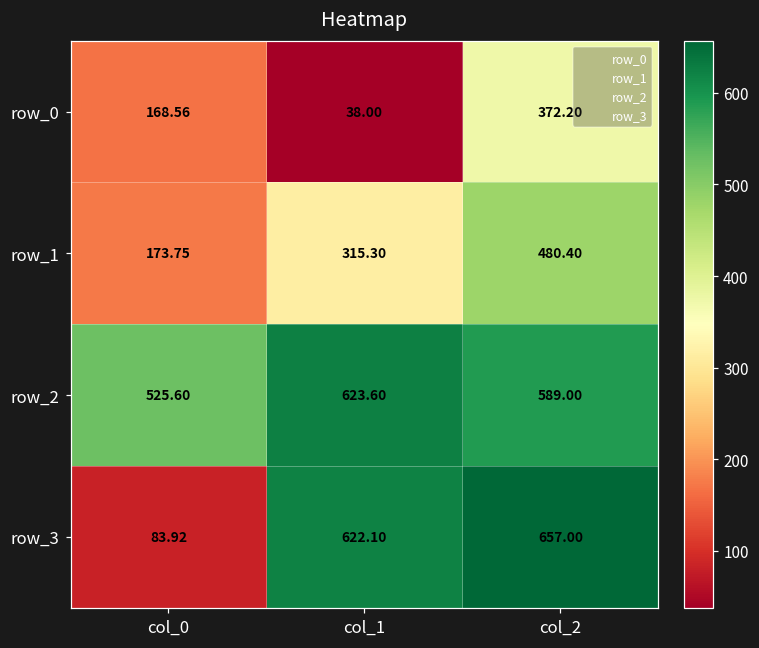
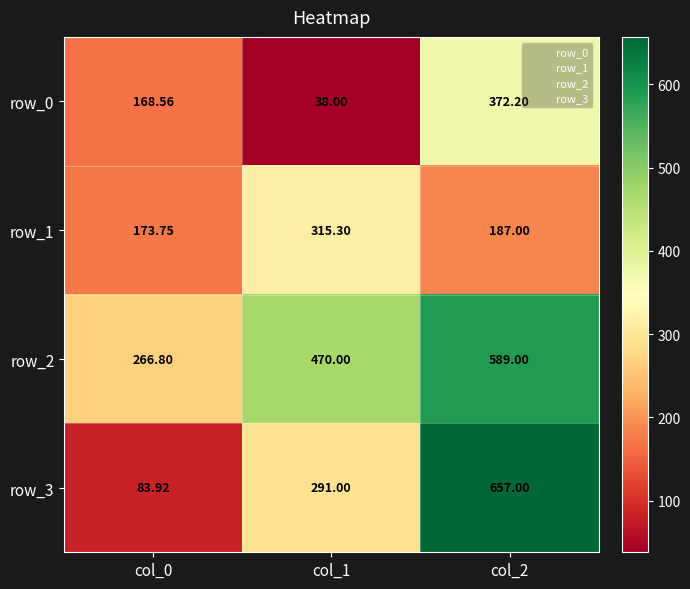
row_1, col_2: 480.40 -> 187.00
row_2, col_0: 525.60 -> 266.80
row_2, col_1: 623.60 -> 470.00
row_3, col_1: 622.10 -> 291.00
